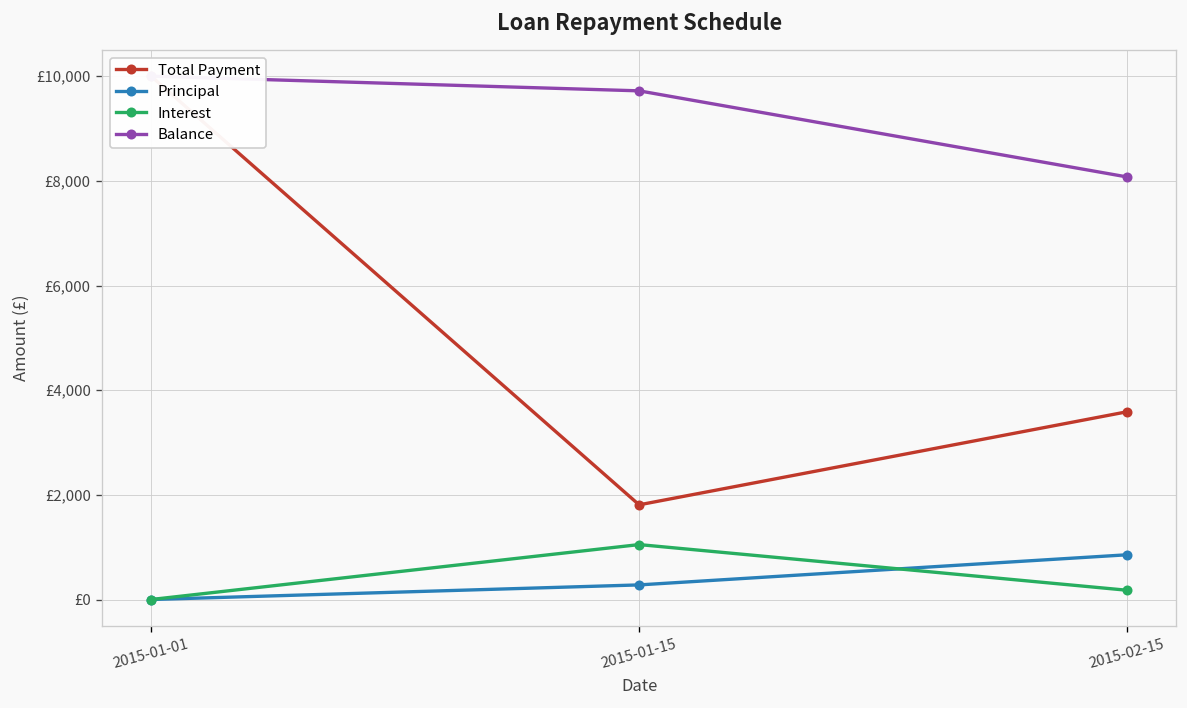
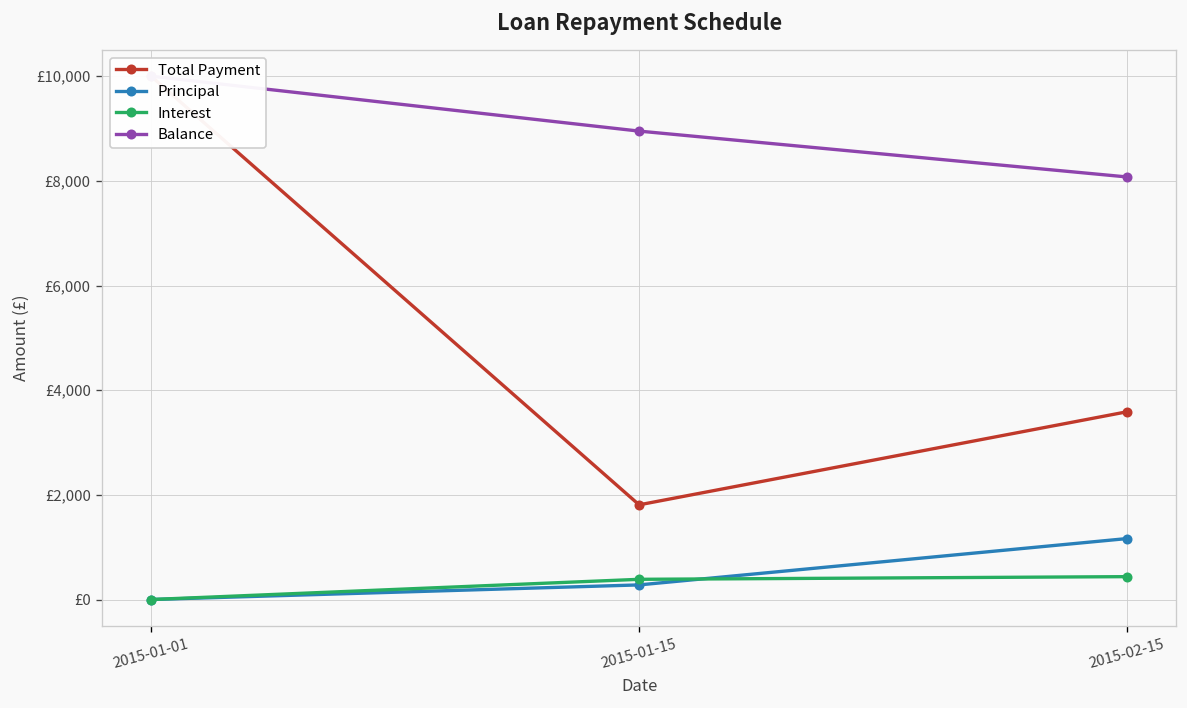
Interest, 2015-01-15: £1,000 -> £400
Balance, 2015-01-15: £9,700 -> £9,000
Principal, 2015-02-15: £900 -> £1,200
Interest, 2015-02-15: £200 -> £400
